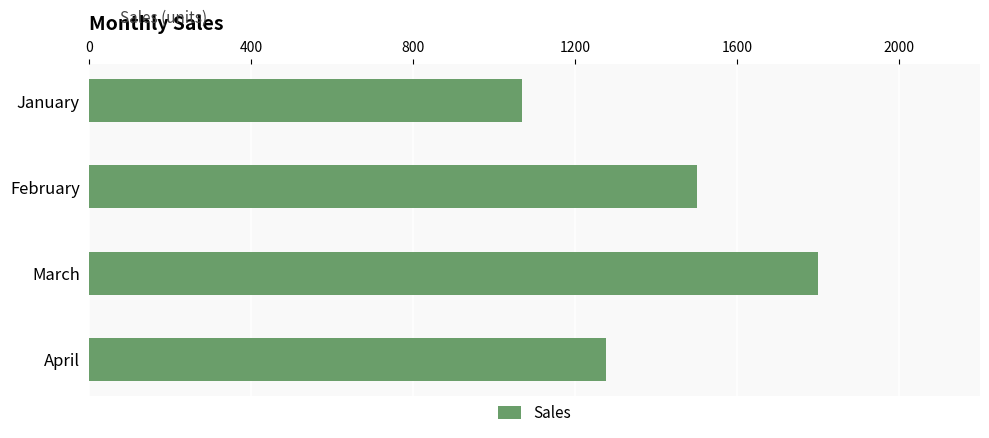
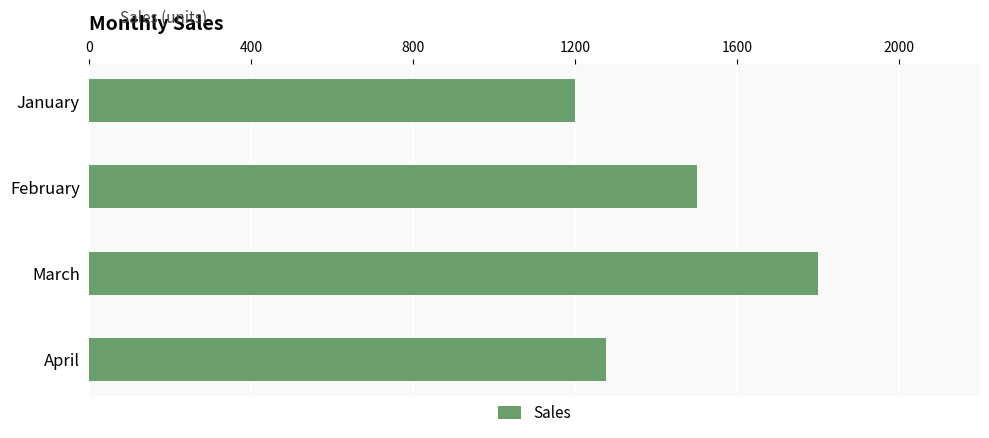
January: 1070 -> 1200
